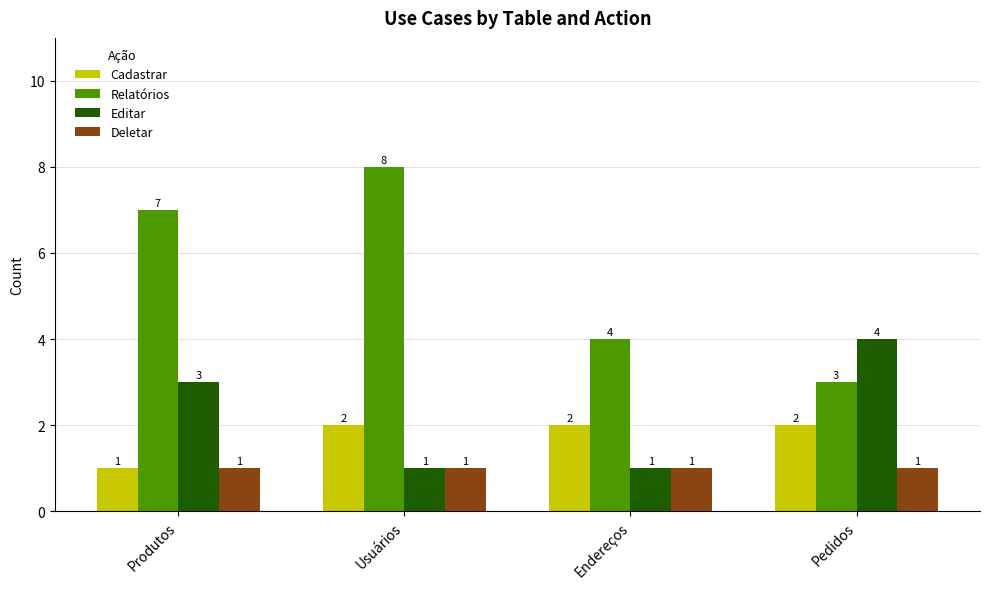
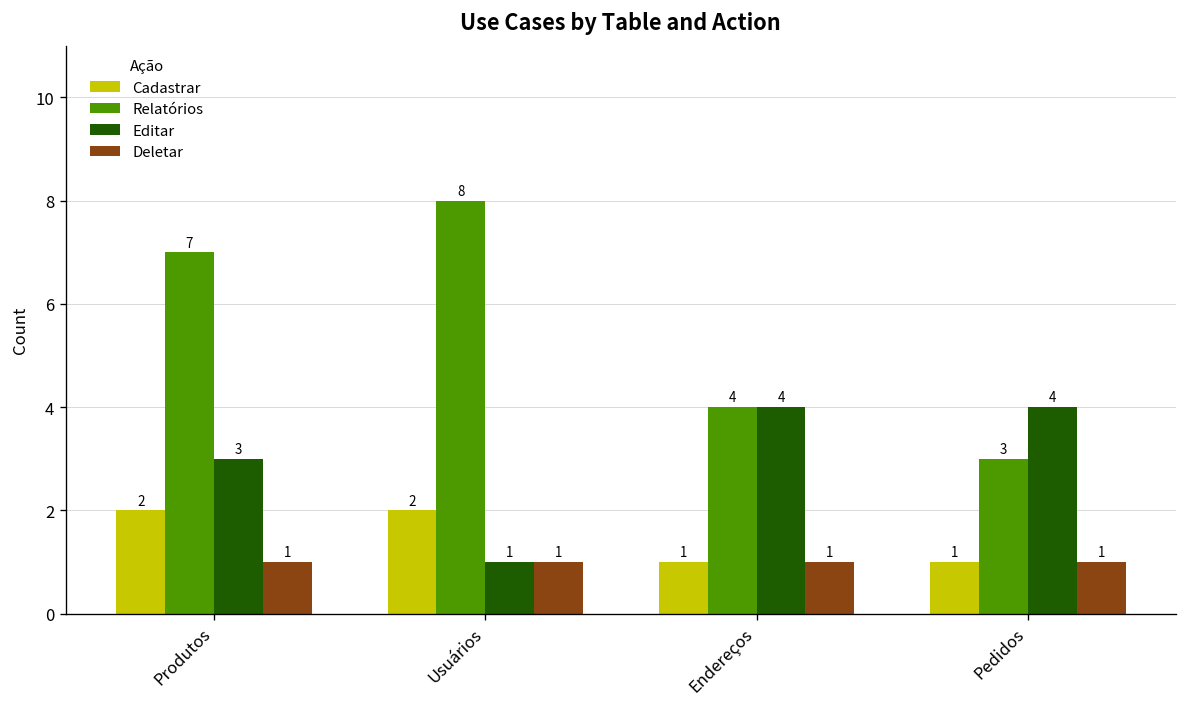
Cadastrar, Produtos: 1 -> 2
Cadastrar, Endereços: 2 -> 1
Editar, Endereços: 1 -> 4
Cadastrar, Pedidos: 2 -> 1
